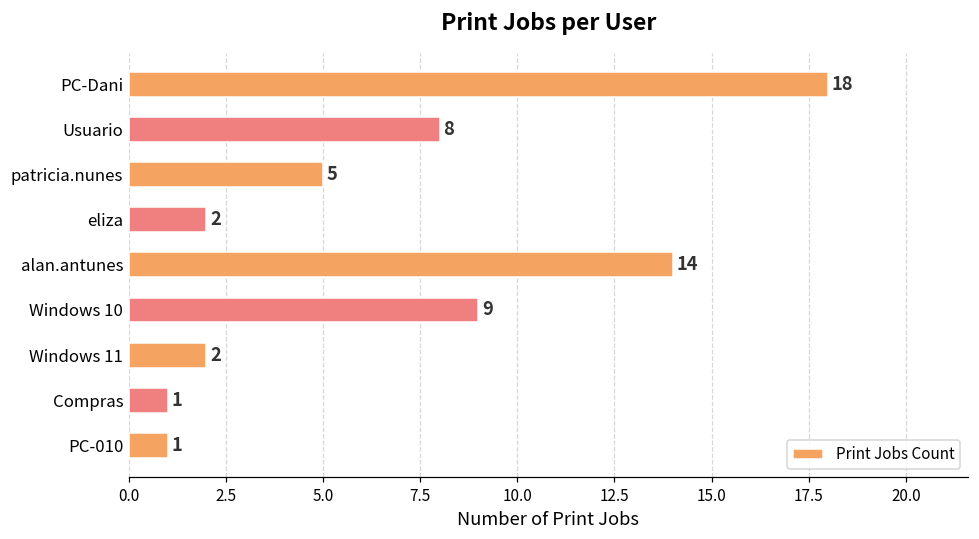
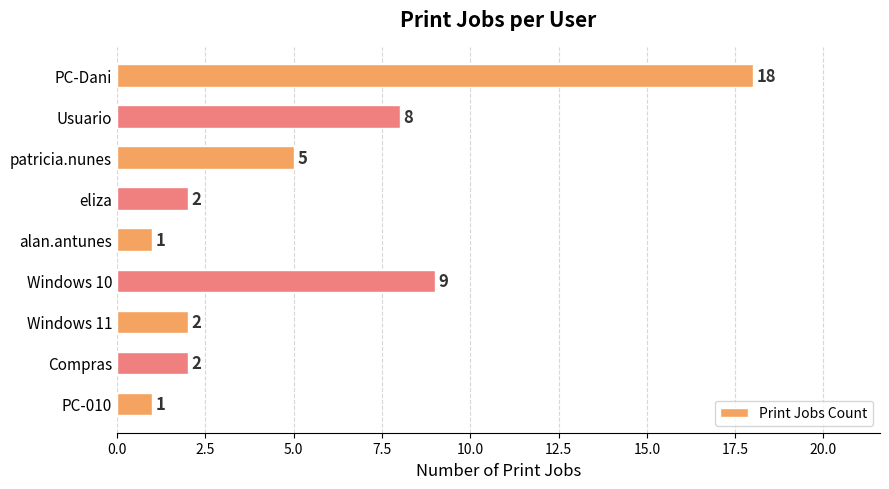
alan.antunes: 14 -> 1
Compras: 1 -> 2
